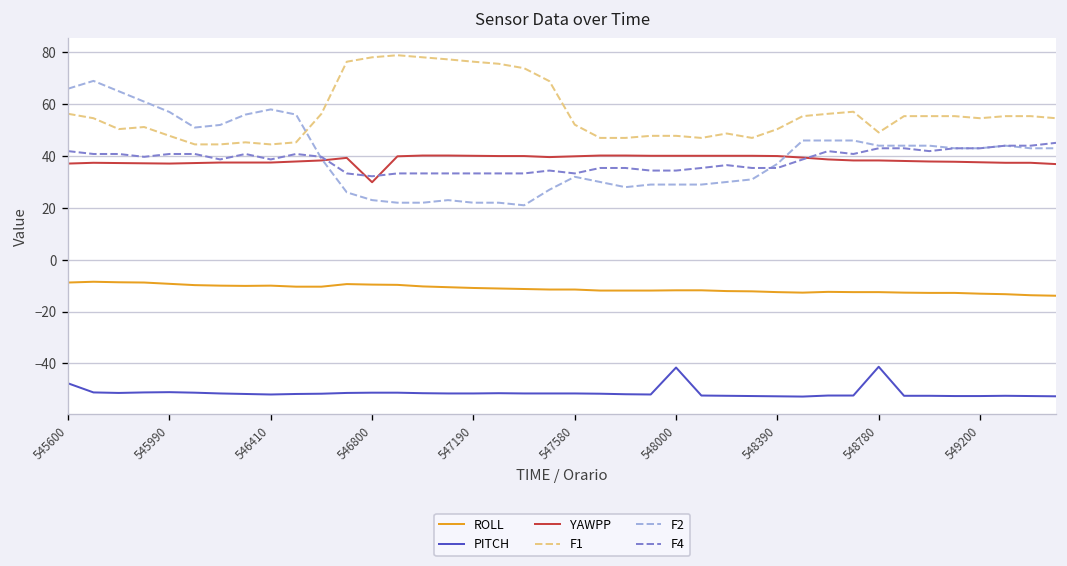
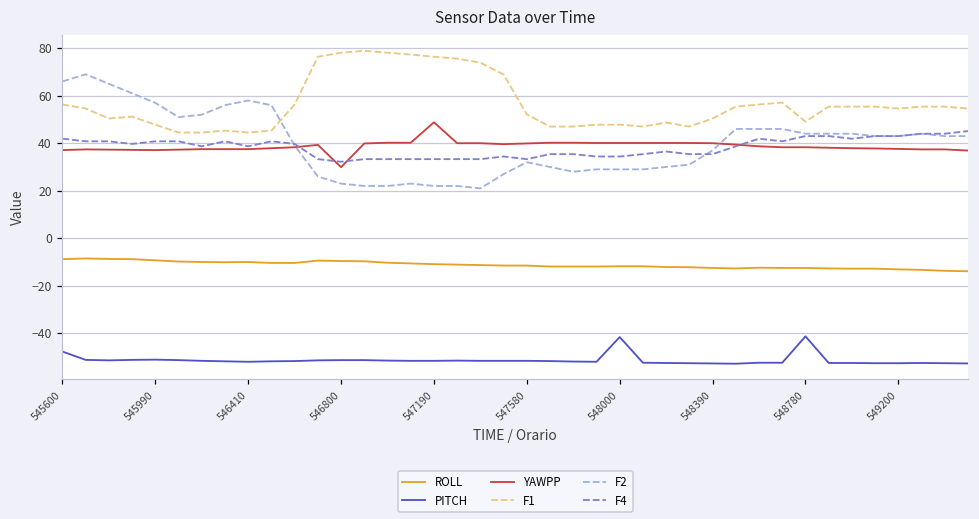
YAWPP, 547190: 40 -> 49
